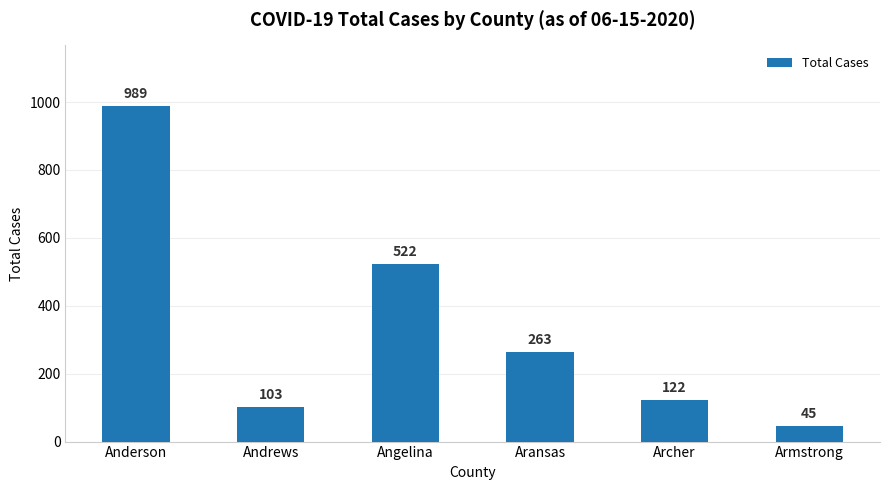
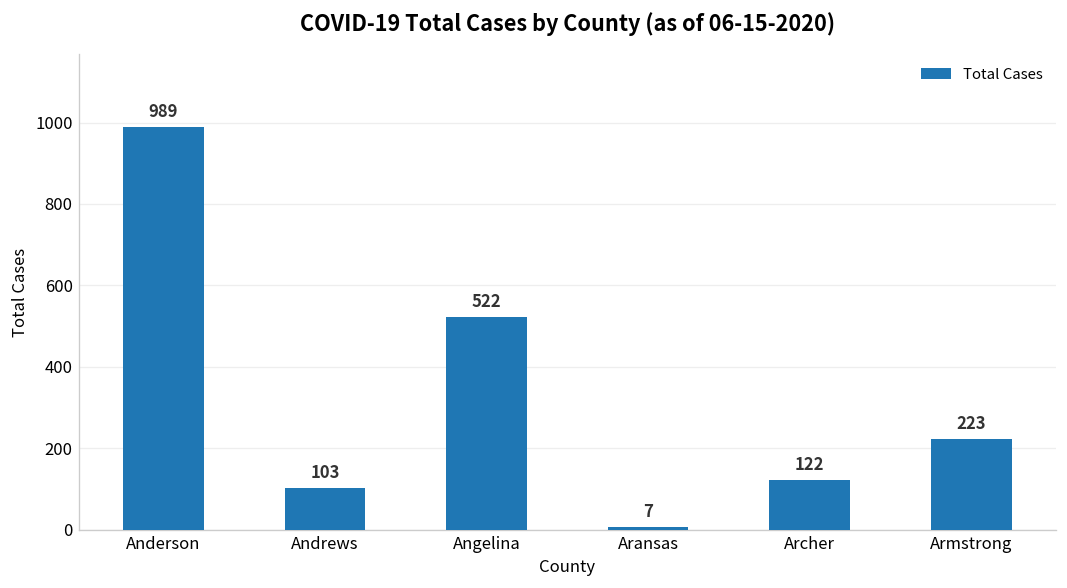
Aransas: 263 -> 7
Armstrong: 45 -> 223
